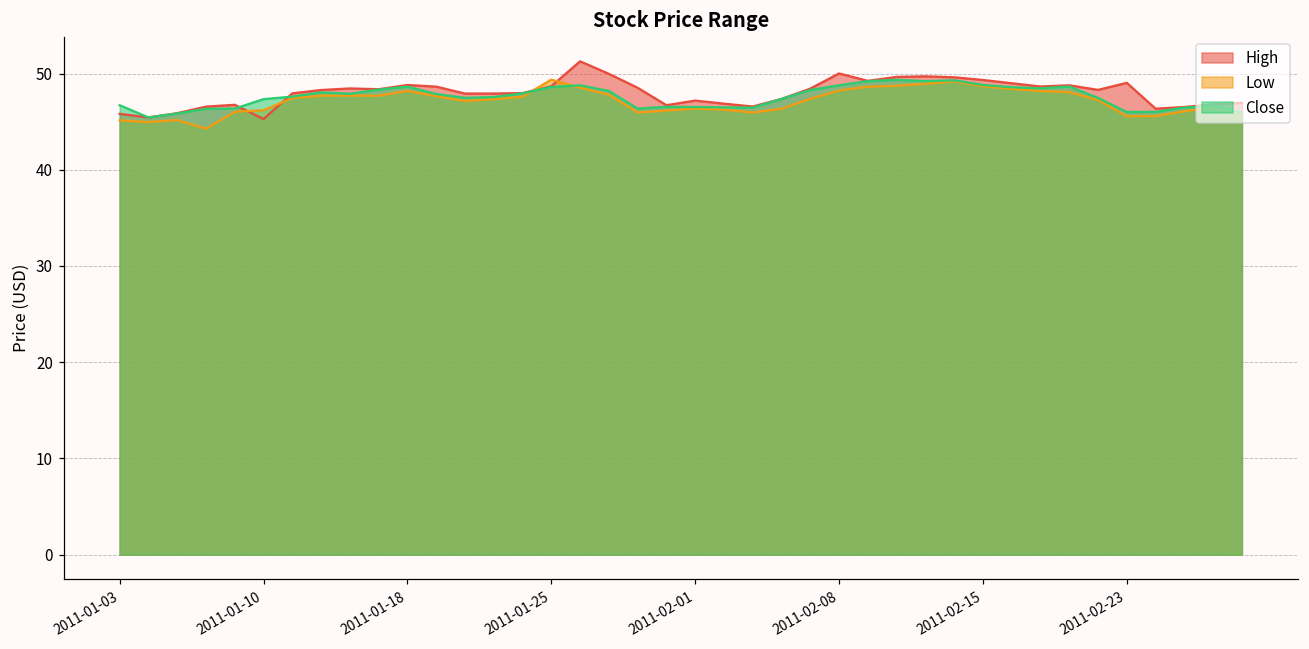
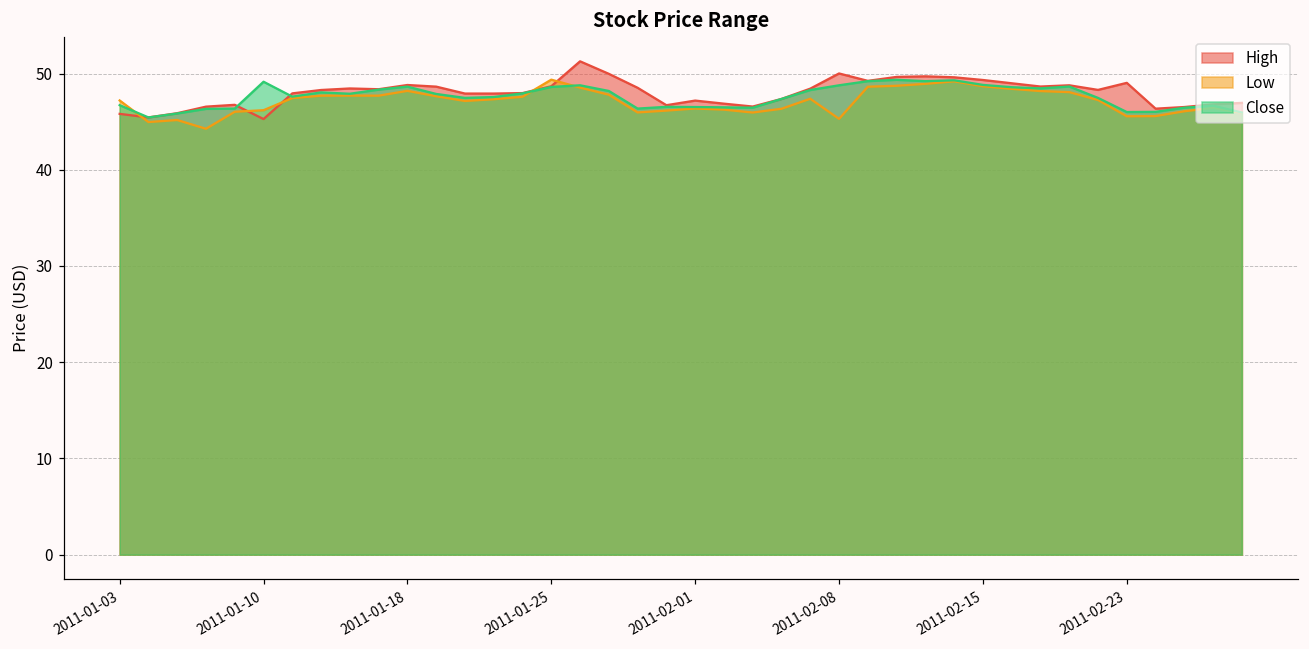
Low, 2011-01-03: 45 -> 47
Close, 2011-01-10: 47 -> 49
Low, 2011-02-08: 48 -> 45
